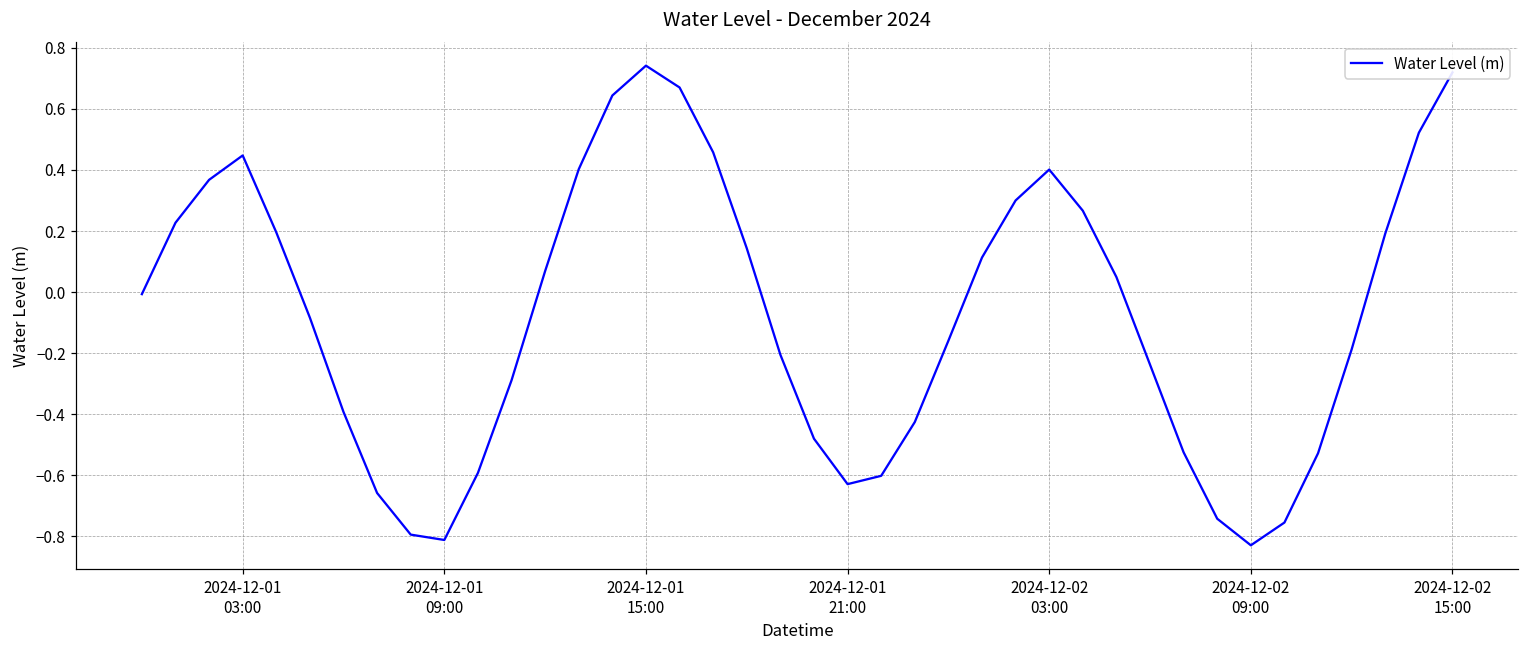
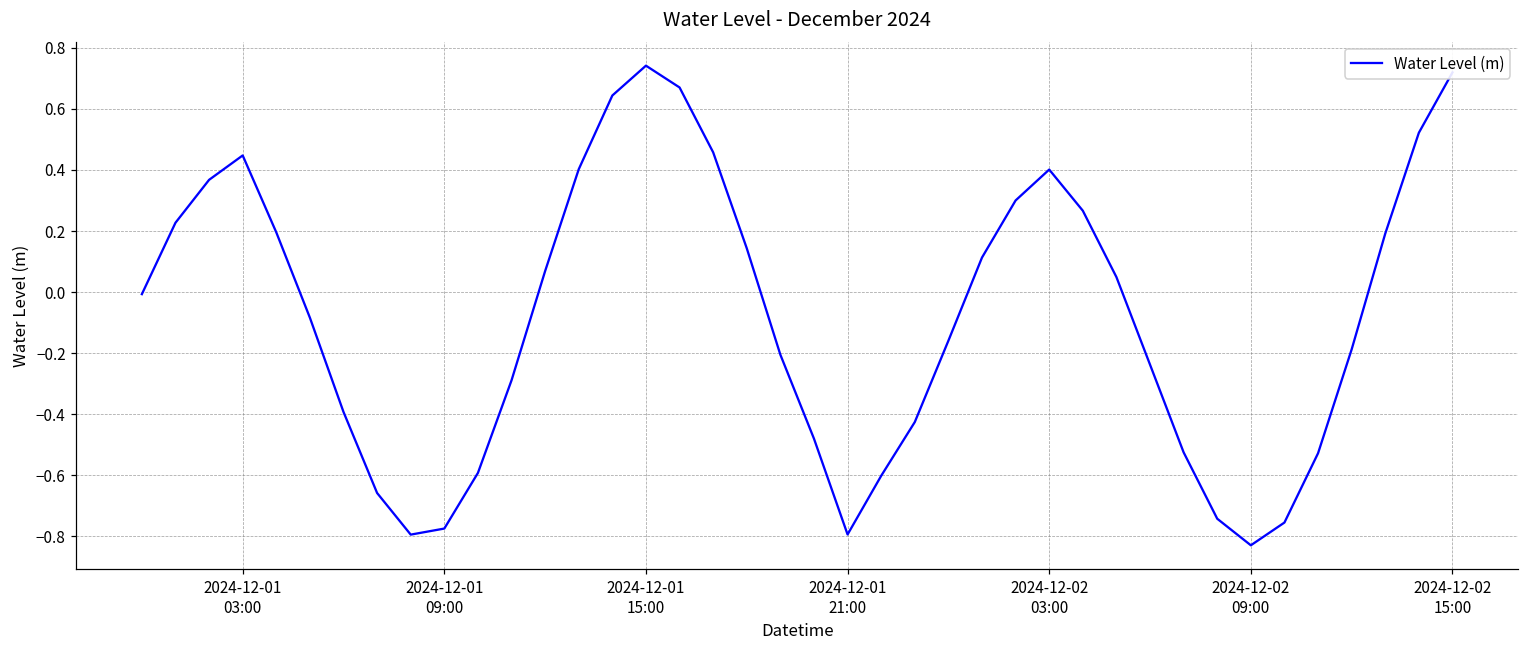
2024-12-01 09:00: -0.81 -> -0.78
2024-12-01 21:00: -0.63 -> -0.79
